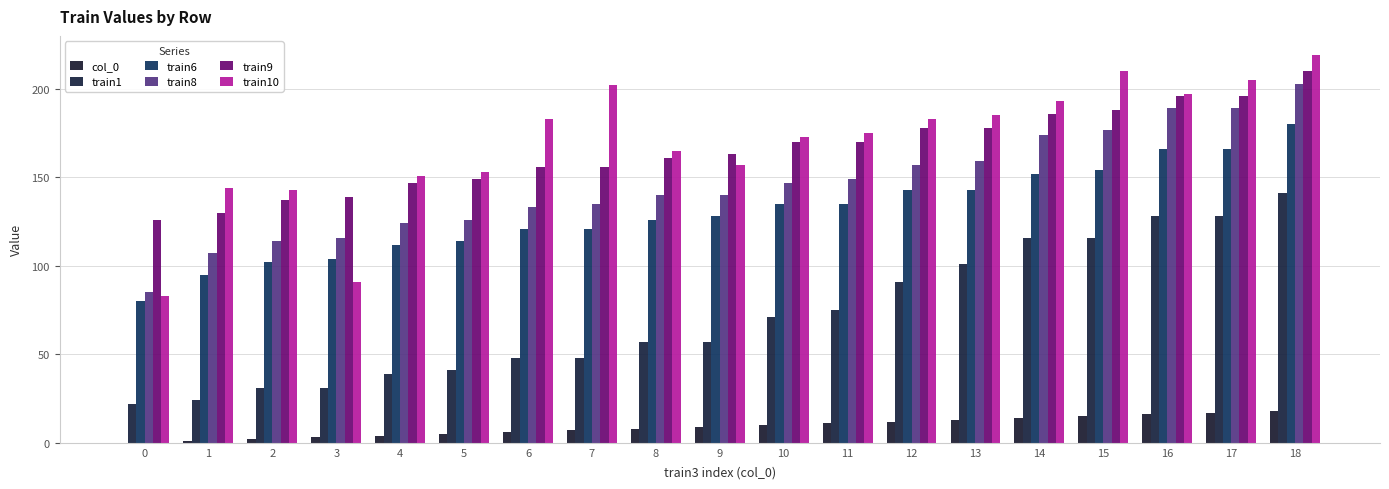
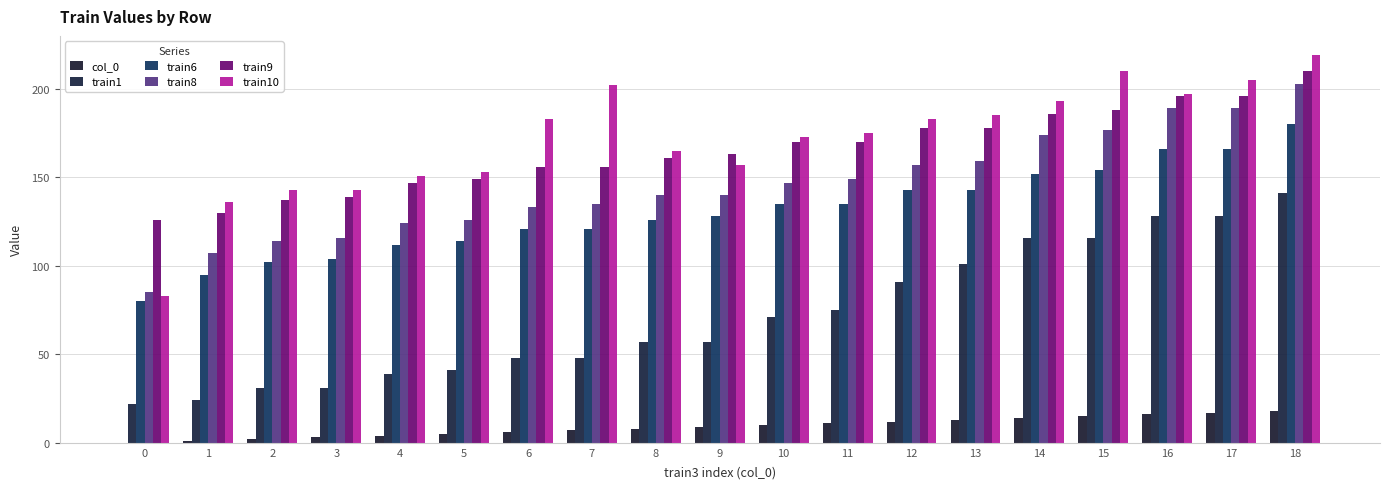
train10, 1: 144 -> 136
train10, 3: 91 -> 143
